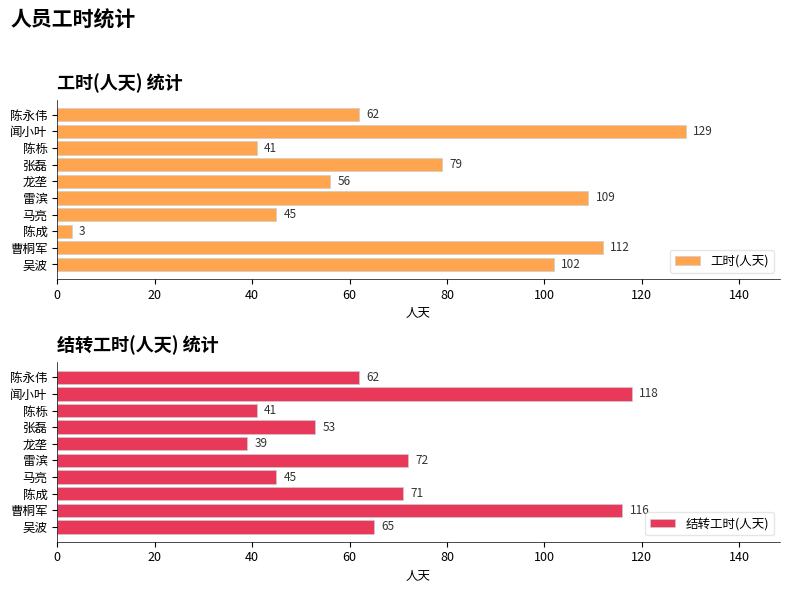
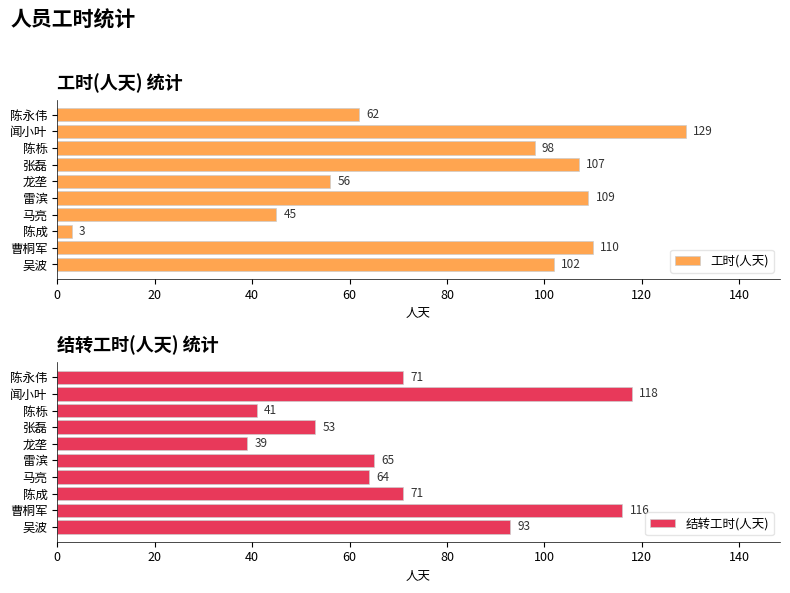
工时(人天) 统计, 陈栎: 41 -> 98
工时(人天) 统计, 张磊: 79 -> 107
工时(人天) 统计, 曹桐军: 112 -> 110
结转工时(人天) 统计, 陈永伟: 62 -> 71
结转工时(人天) 统计, 雷滨: 72 -> 65
结转工时(人天) 统计, 马亮: 45 -> 64
结转工时(人天) 统计, 吴波: 65 -> 93
